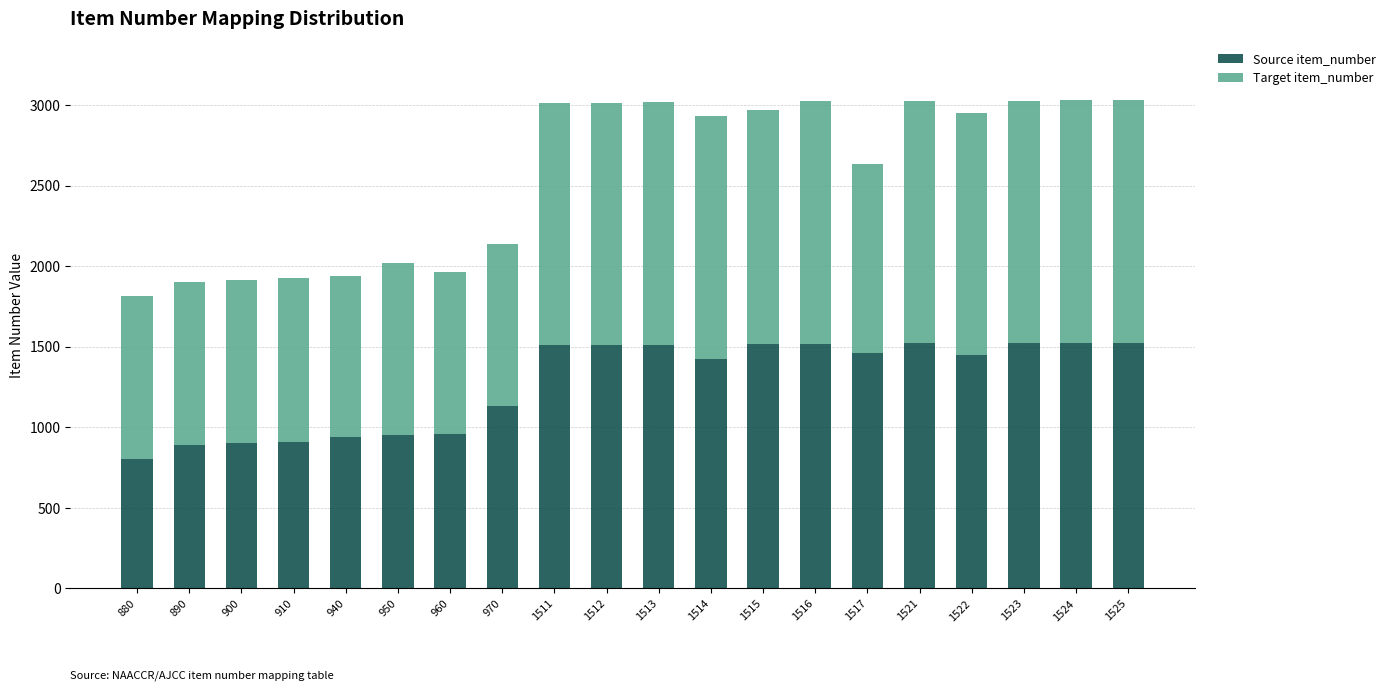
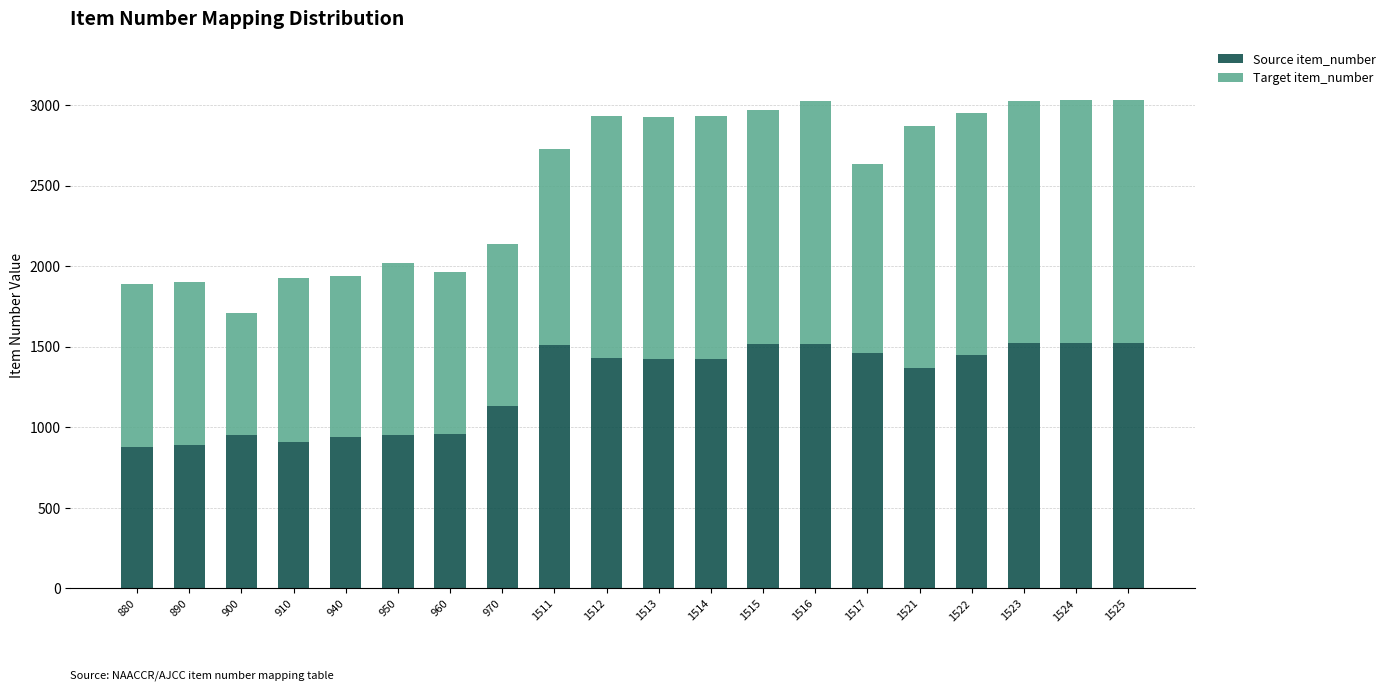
Source item_number, 880: 810 -> 880
Source item_number, 900: 900 -> 960
Target item_number, 900: 1010 -> 750
Target item_number, 1511: 1500 -> 1220
Source item_number, 1512: 1510 -> 1430
Source item_number, 1513: 1510 -> 1420
Source item_number, 1521: 1520 -> 1370
